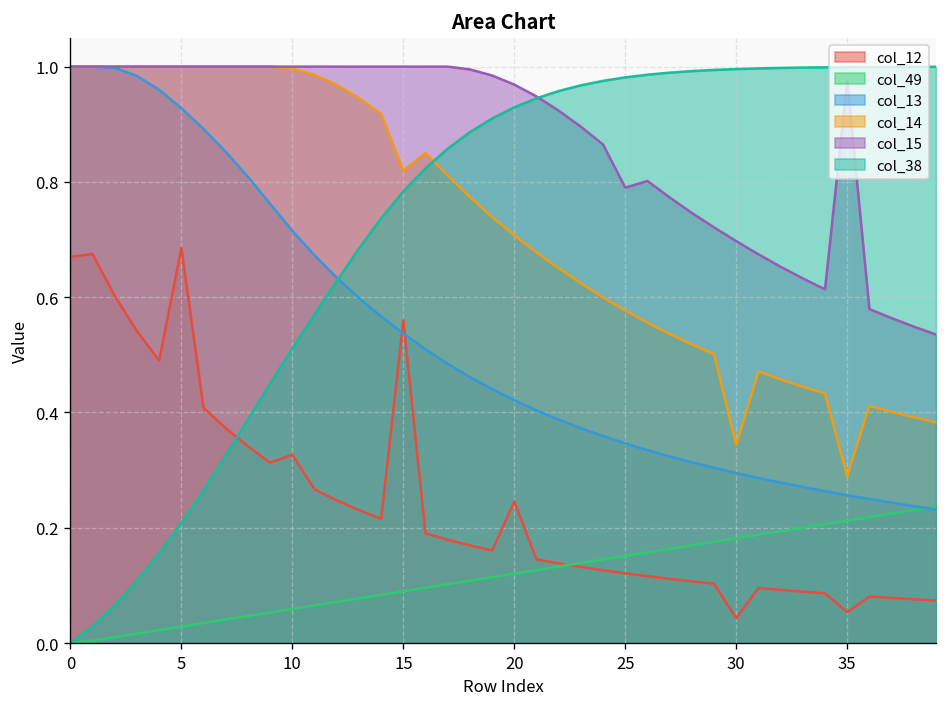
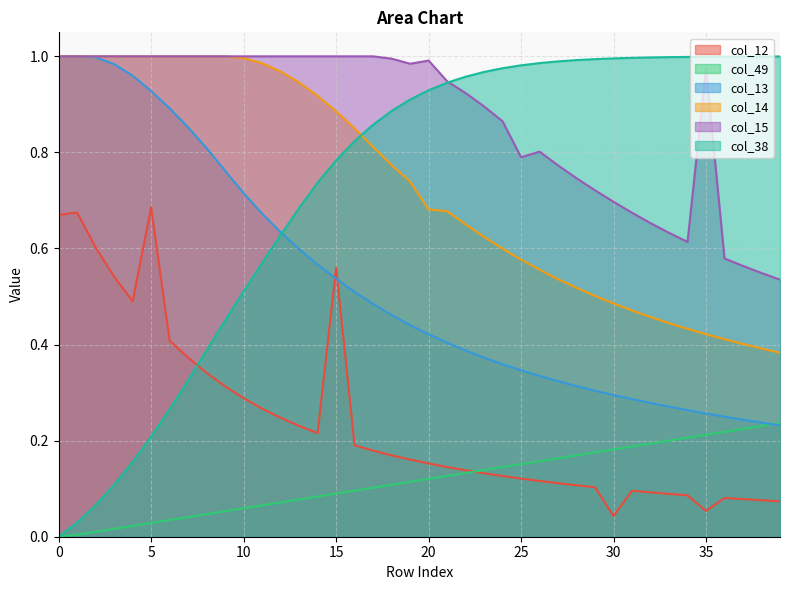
col_12, 10: 0.33 -> 0.29
col_14, 15: 0.82 -> 0.89
col_12, 20: 0.25 -> 0.15
col_14, 20: 0.71 -> 0.68
col_15, 20: 0.97 -> 0.99
col_14, 30: 0.34 -> 0.49
col_14, 35: 0.29 -> 0.42
